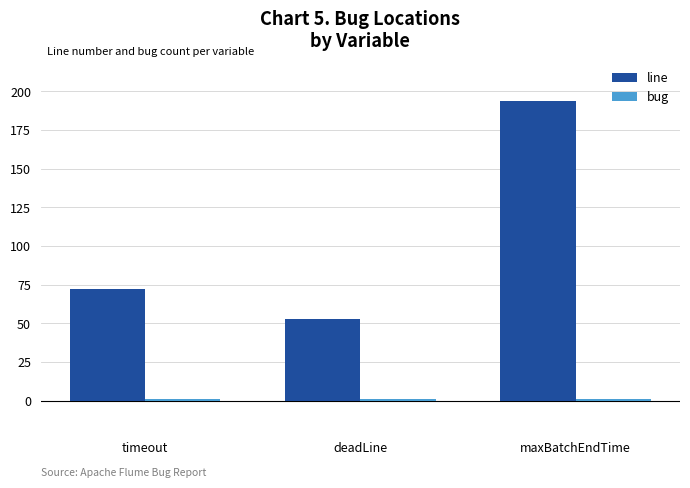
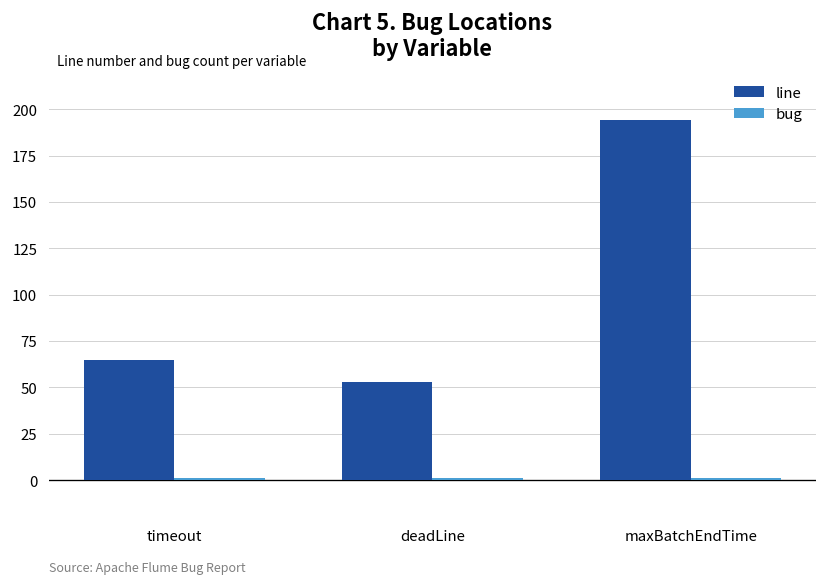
line, timeout: 72 -> 65
